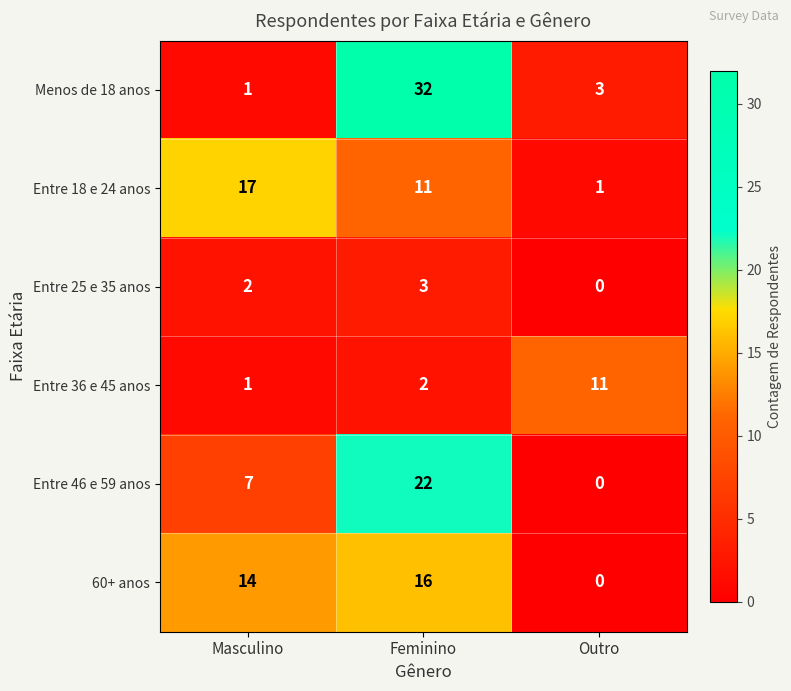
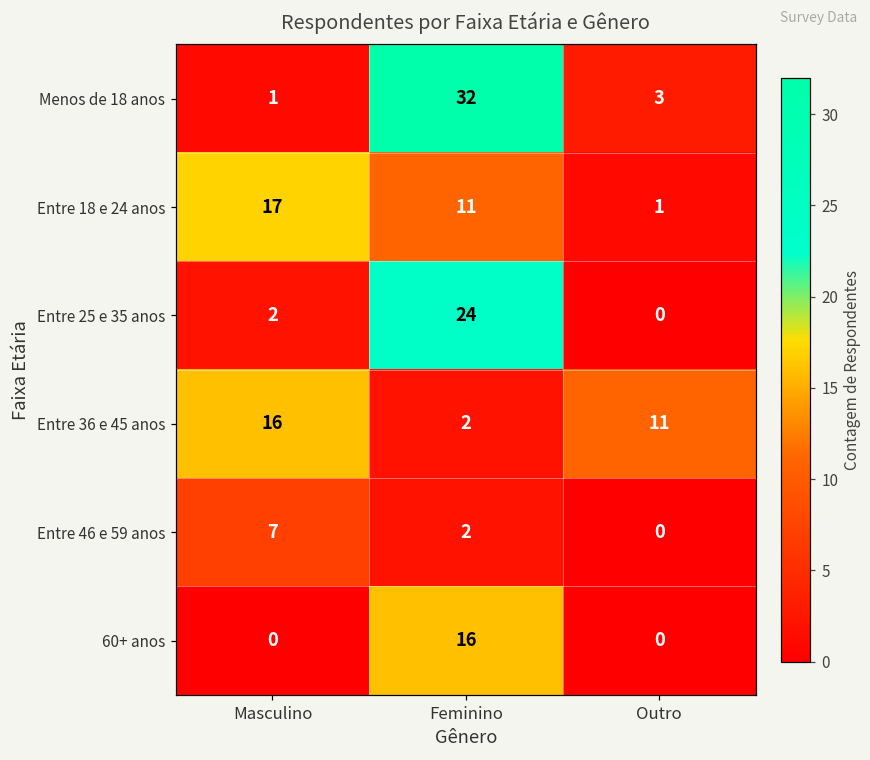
Entre 25 e 35 anos, Feminino: 3 -> 24
Entre 36 e 45 anos, Masculino: 1 -> 16
Entre 46 e 59 anos, Feminino: 22 -> 2
60+ anos, Masculino: 14 -> 0
